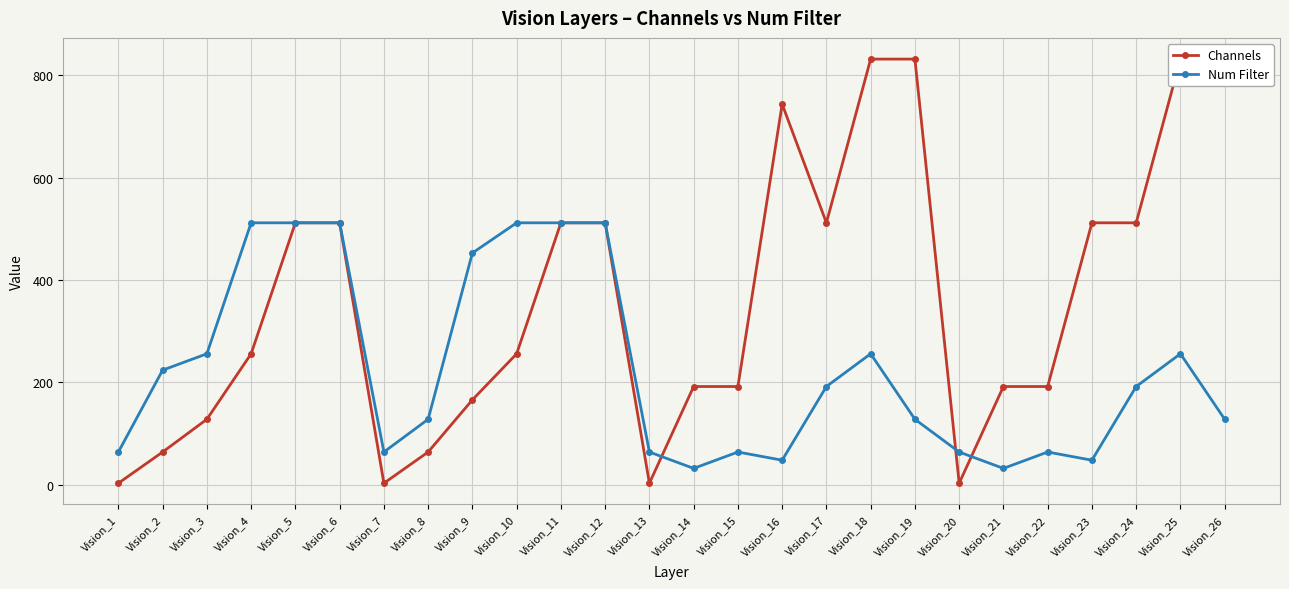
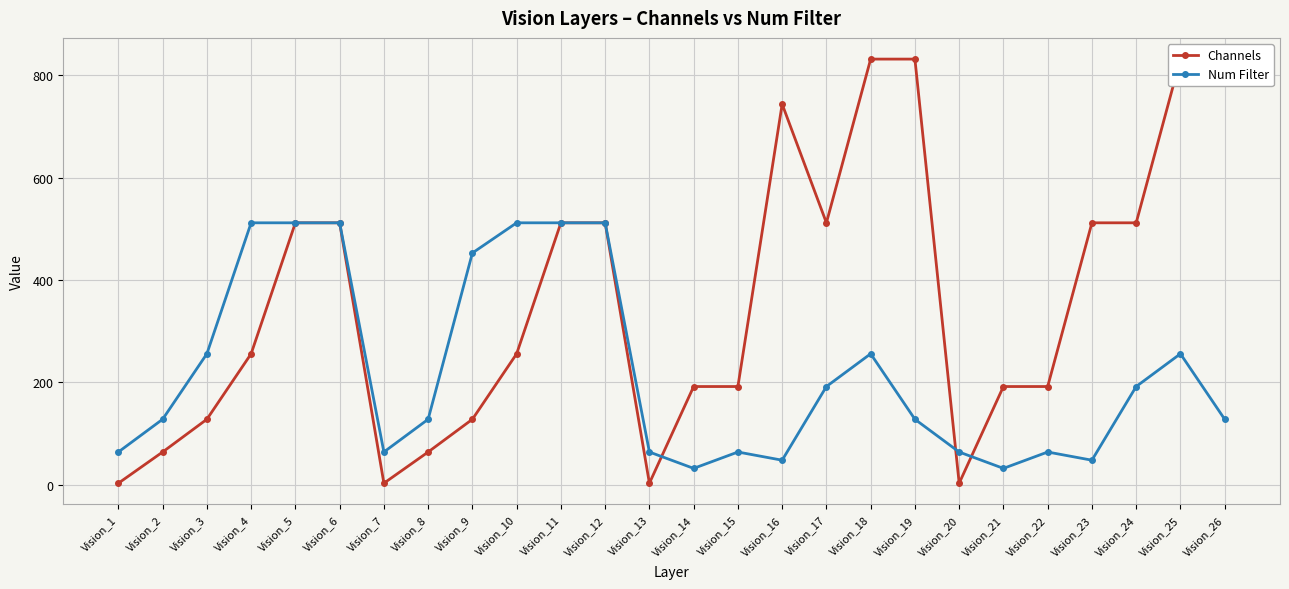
Num Filter, Vision_2: 220 -> 130
Channels, Vision_9: 170 -> 130
